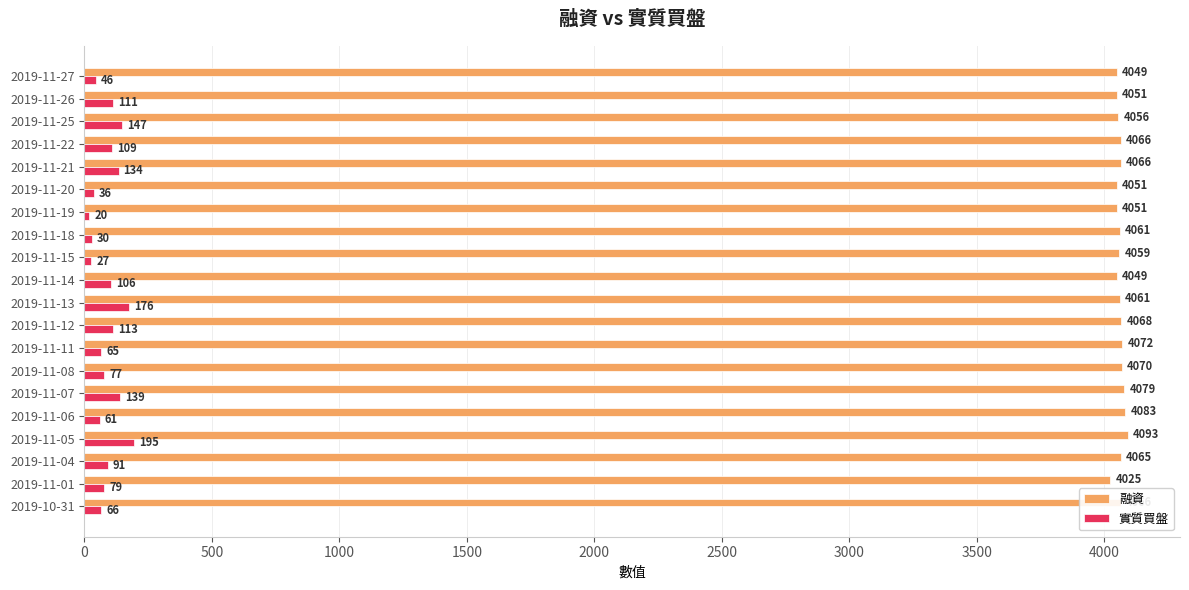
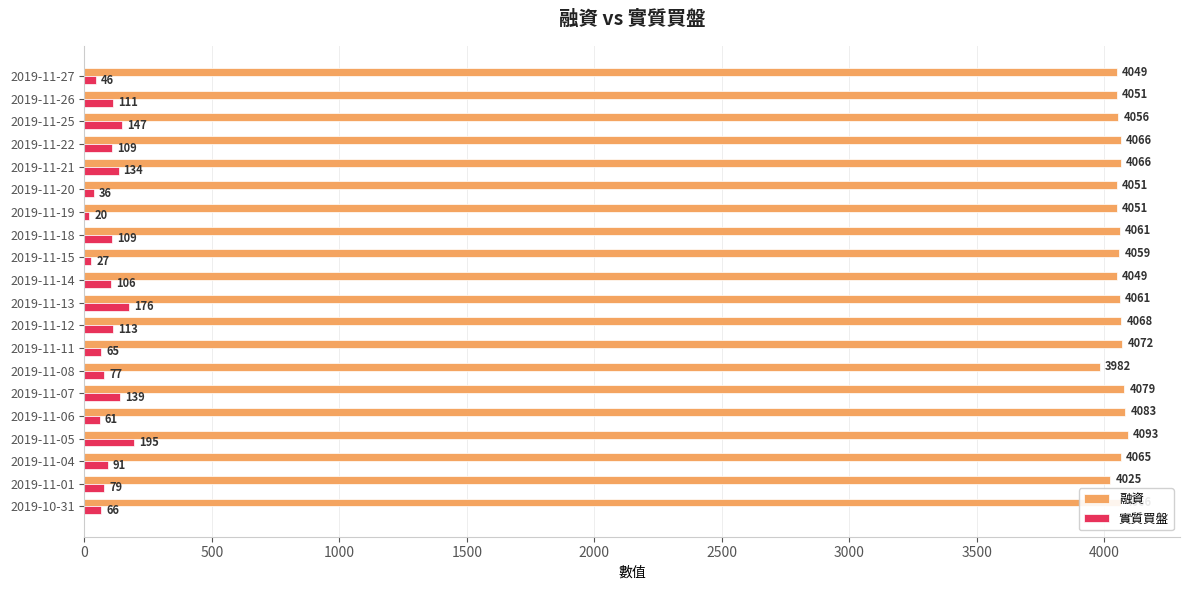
實質買盤, 2019-11-18: 30 -> 109
融資, 2019-11-08: 4070 -> 3982
